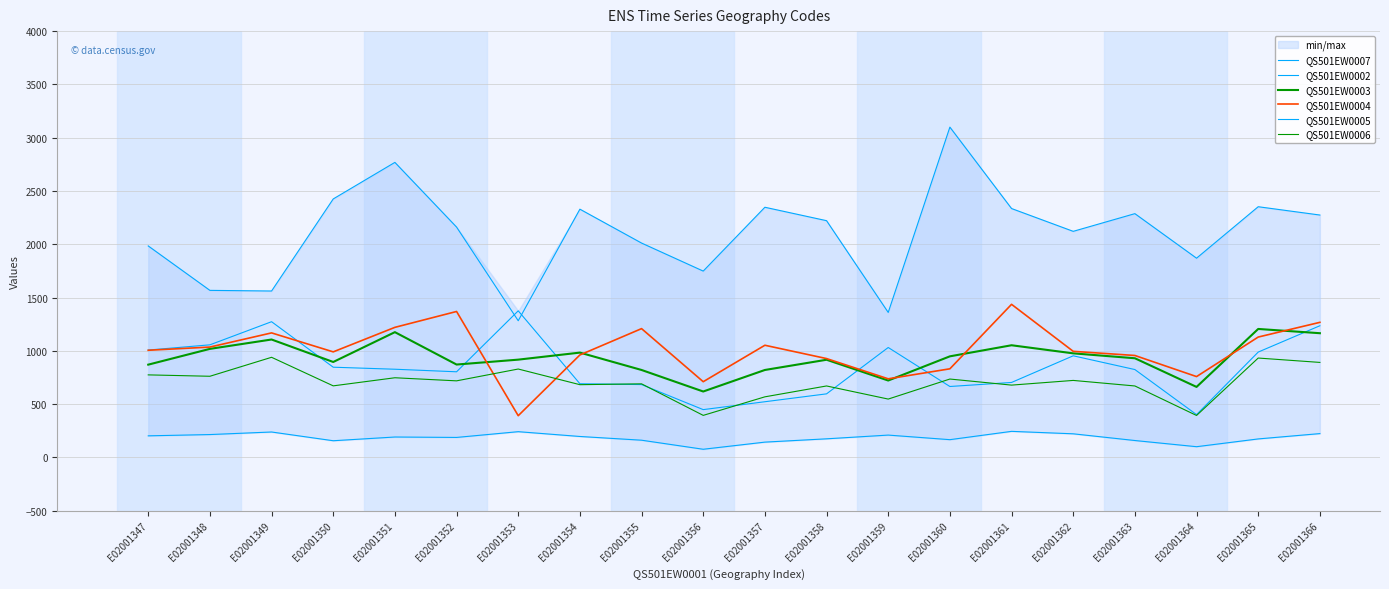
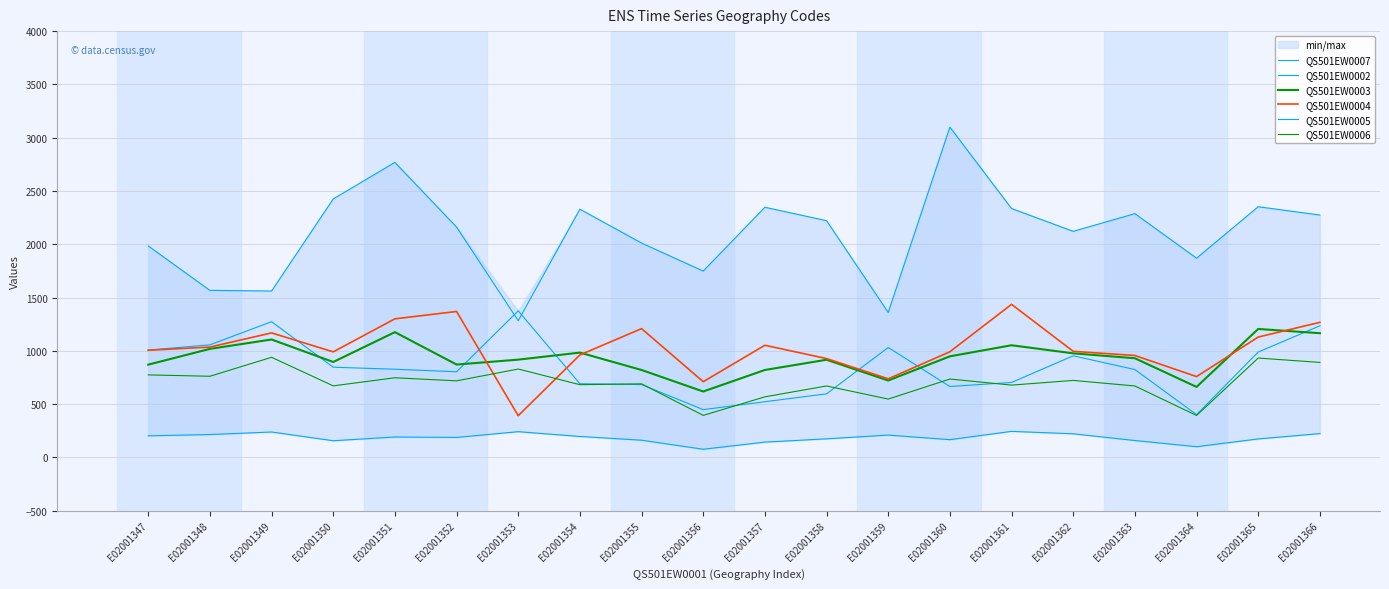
QS501EW0004, E02001351: 1220 -> 1300
QS501EW0004, E02001360: 830 -> 990
